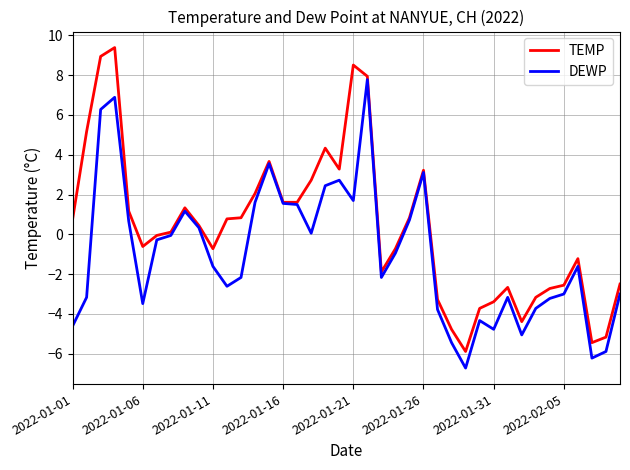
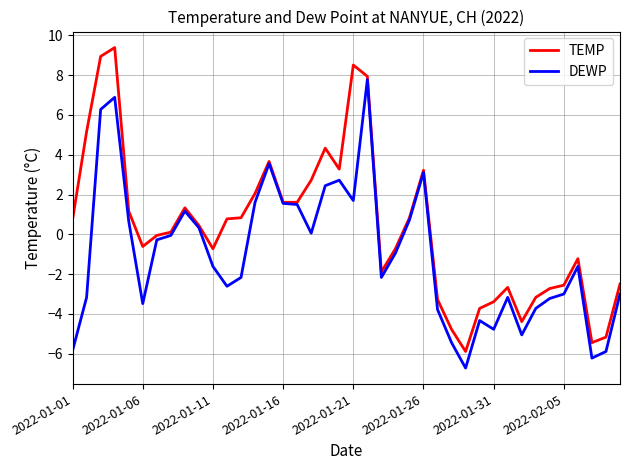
DEWP, 2022-01-01: -4.6 -> -5.8
